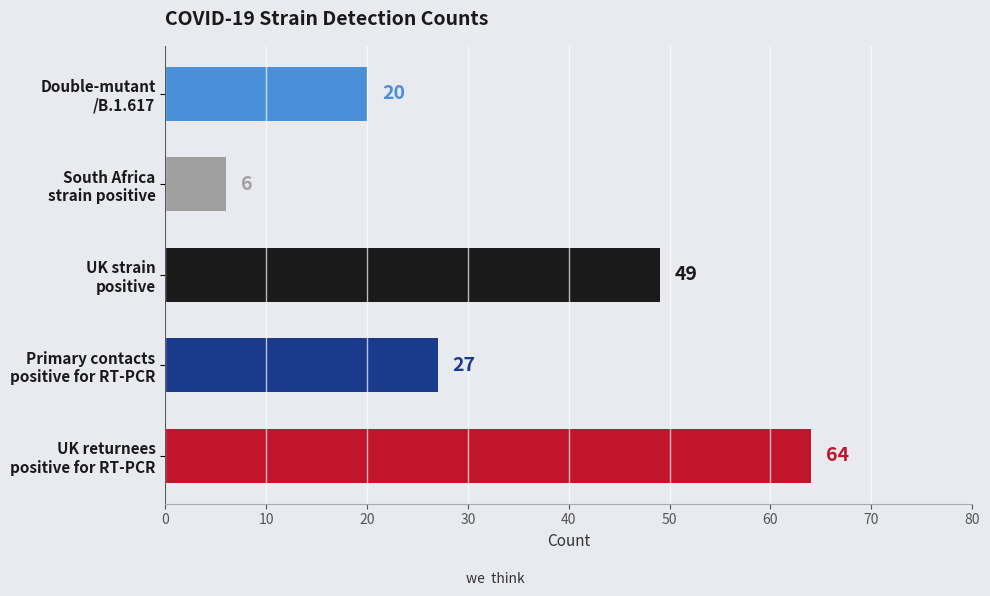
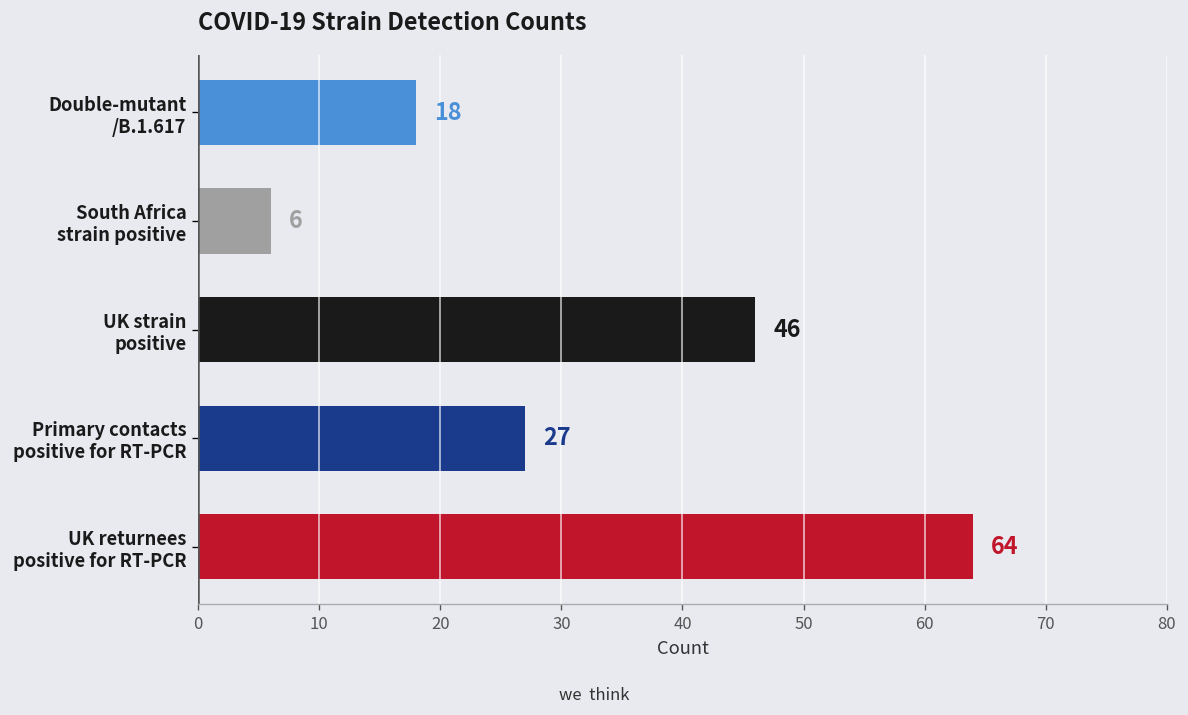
Double-mutant /B.1.617: 20 -> 18
UK strain positive: 49 -> 46
